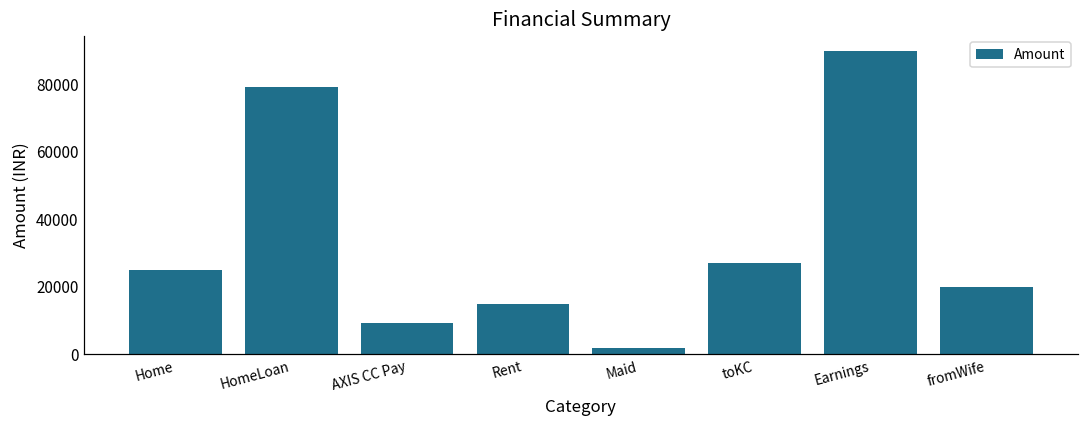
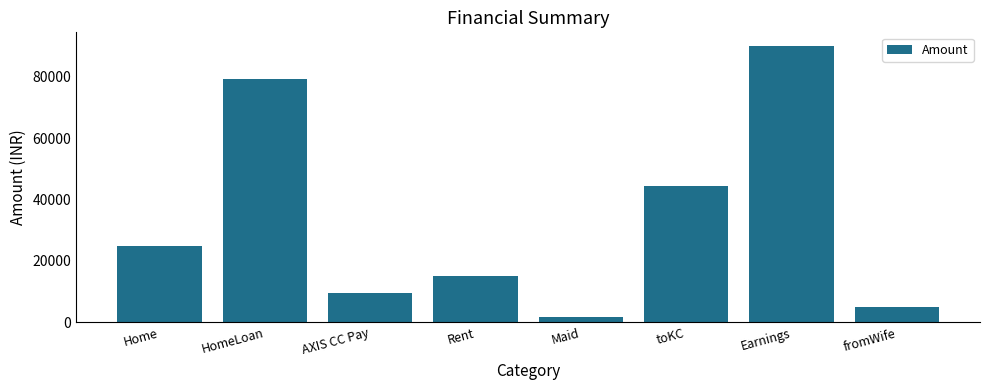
toKC: 27000 -> 44000
fromWife: 20000 -> 5000
